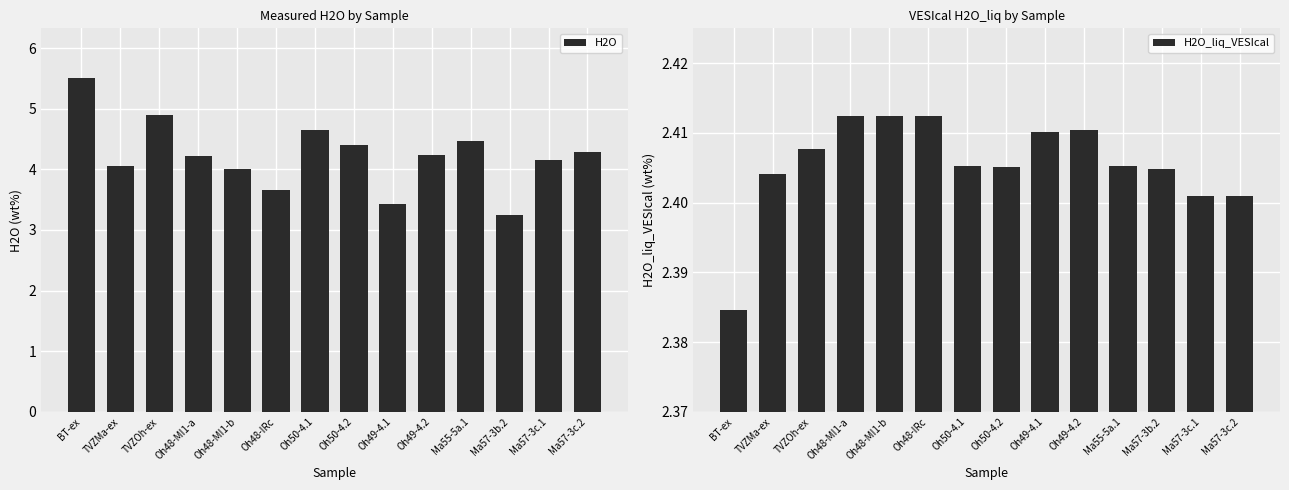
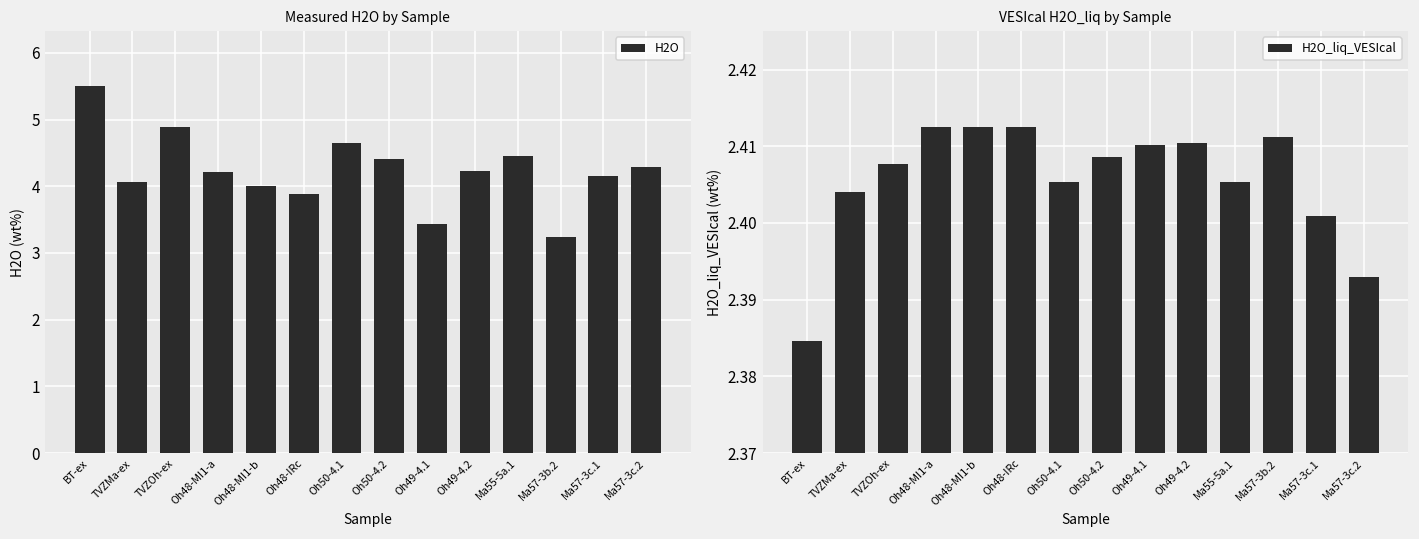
Measured H2O by Sample, Oh48-IRc: 3.7 -> 3.9
VESIcal H2O_liq by Sample, Oh50-4.2: 2.405 -> 2.409
VESIcal H2O_liq by Sample, Ma57-3b.2: 2.405 -> 2.411
VESIcal H2O_liq by Sample, Ma57-3c.2: 2.401 -> 2.393
